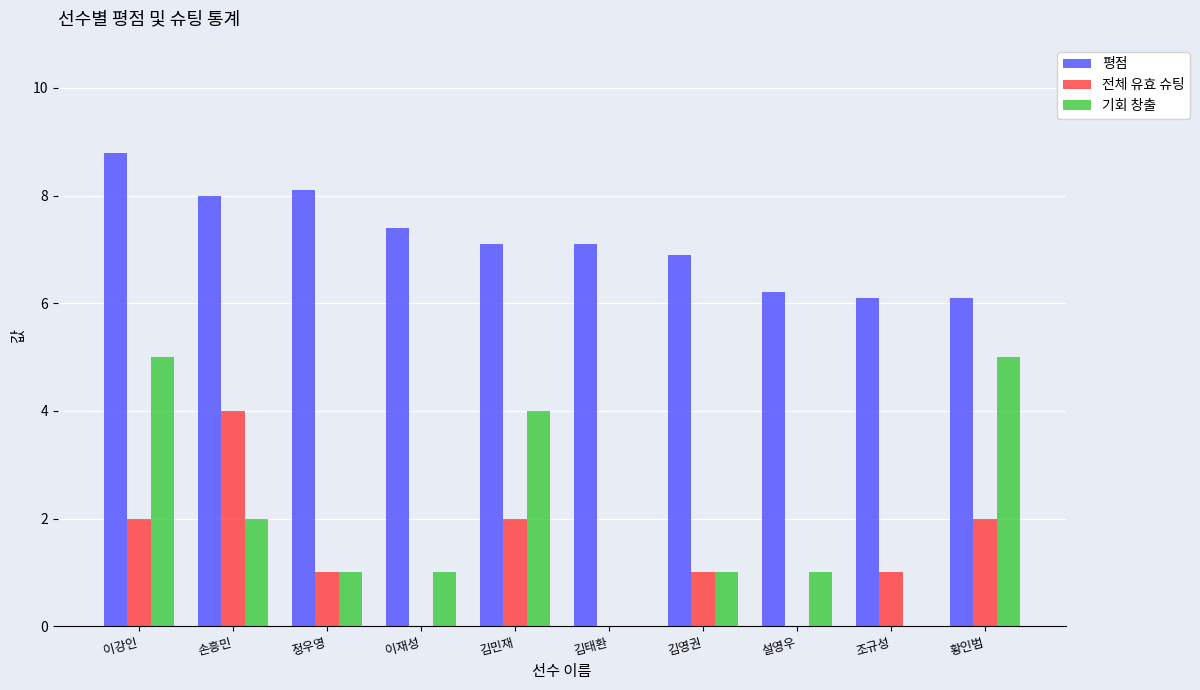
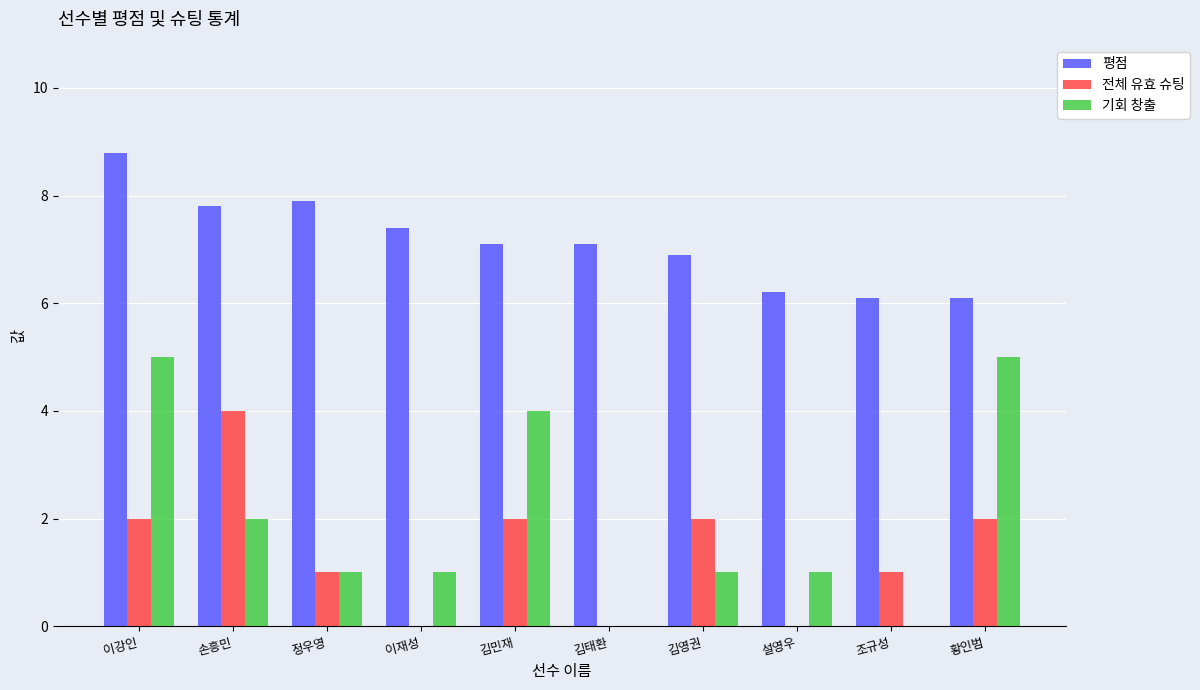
평점, 손흥민: 8.0 -> 7.8
평점, 정우영: 8.1 -> 7.9
전체 유효 슈팅, 김영권: 1 -> 2
